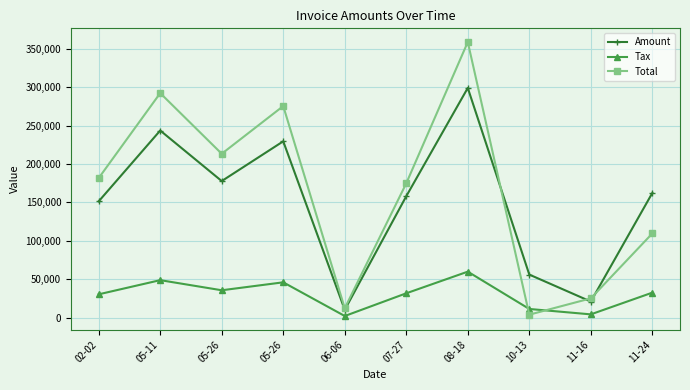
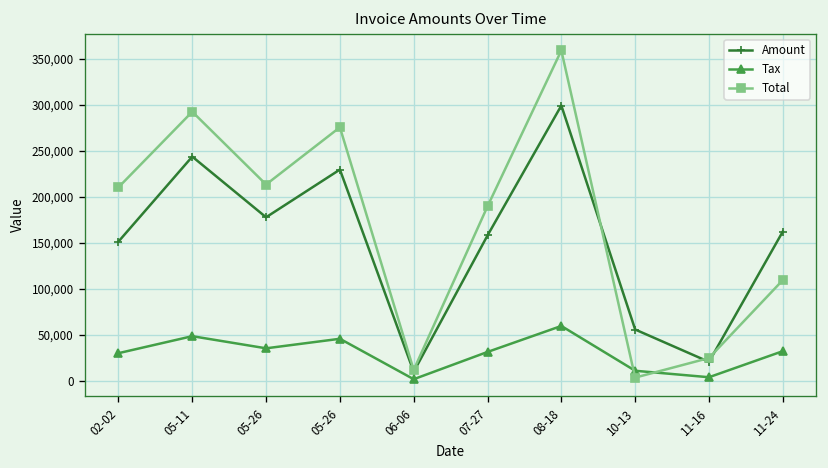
Total, 02-02: 180,000 -> 210,000
Total, 07-27: 170,000 -> 190,000
